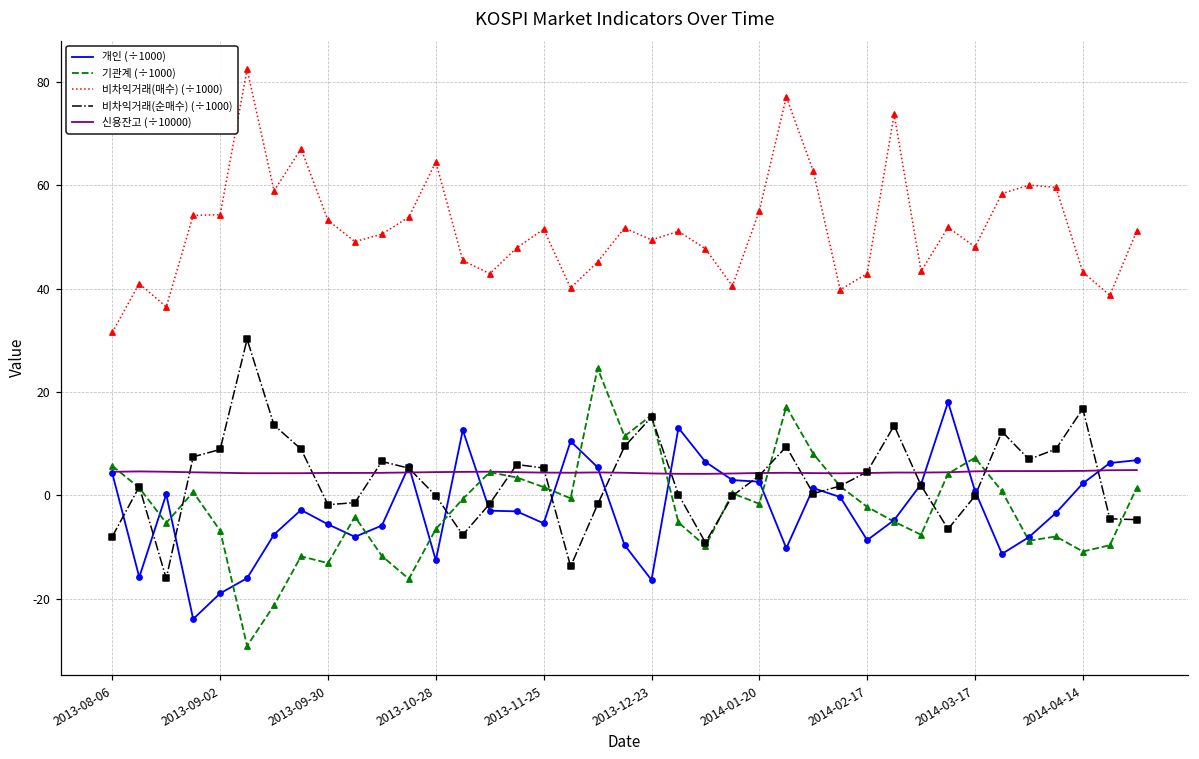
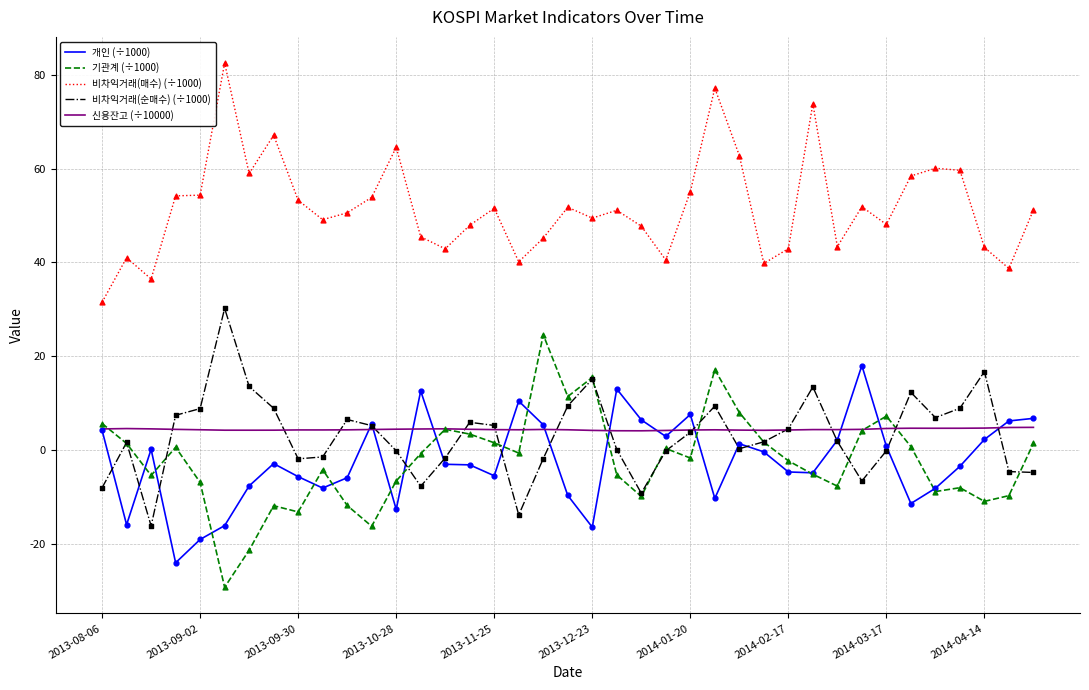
개인 (÷1000), 2014-01-20: 3 -> 8
개인 (÷1000), 2014-02-17: -9 -> -5
